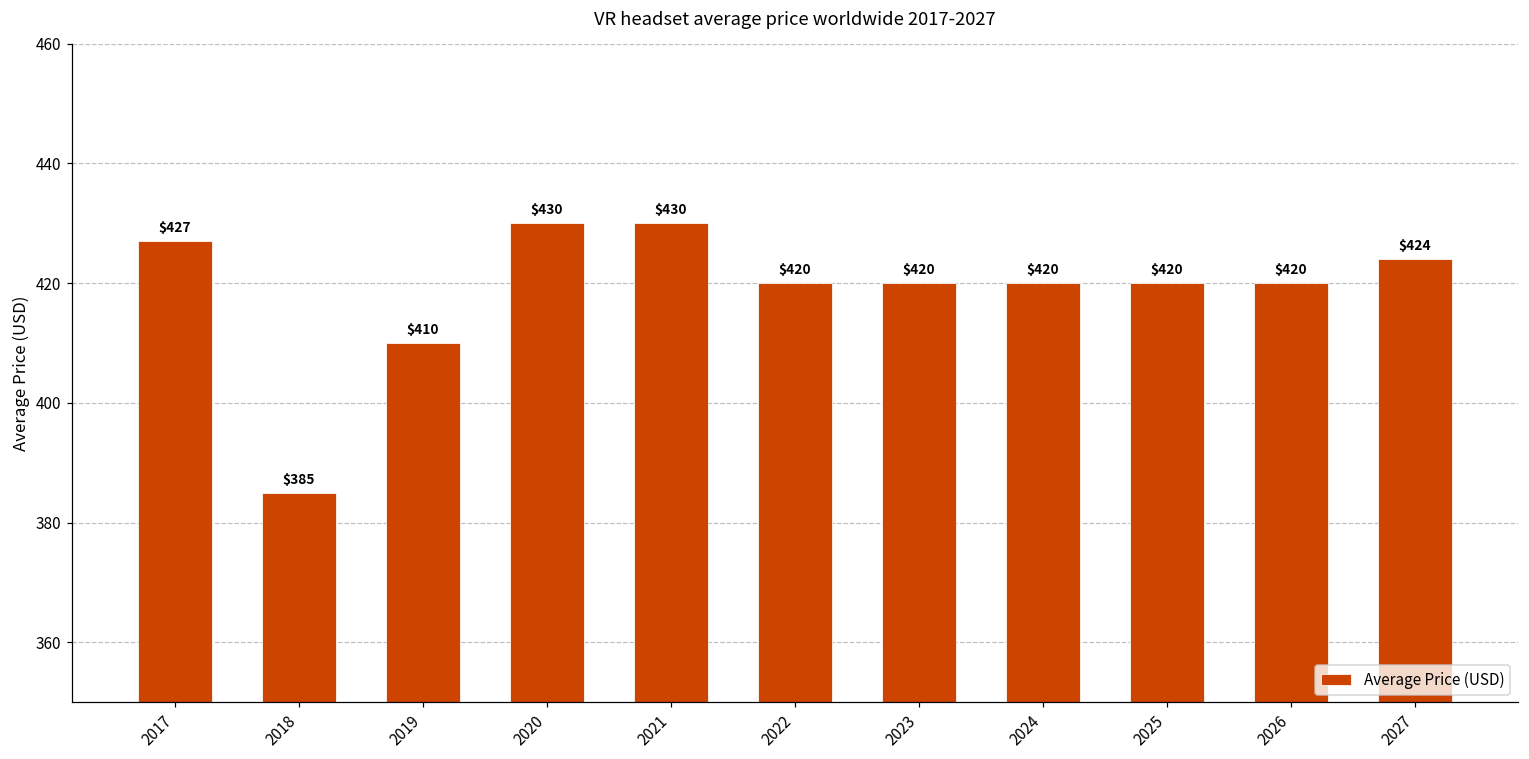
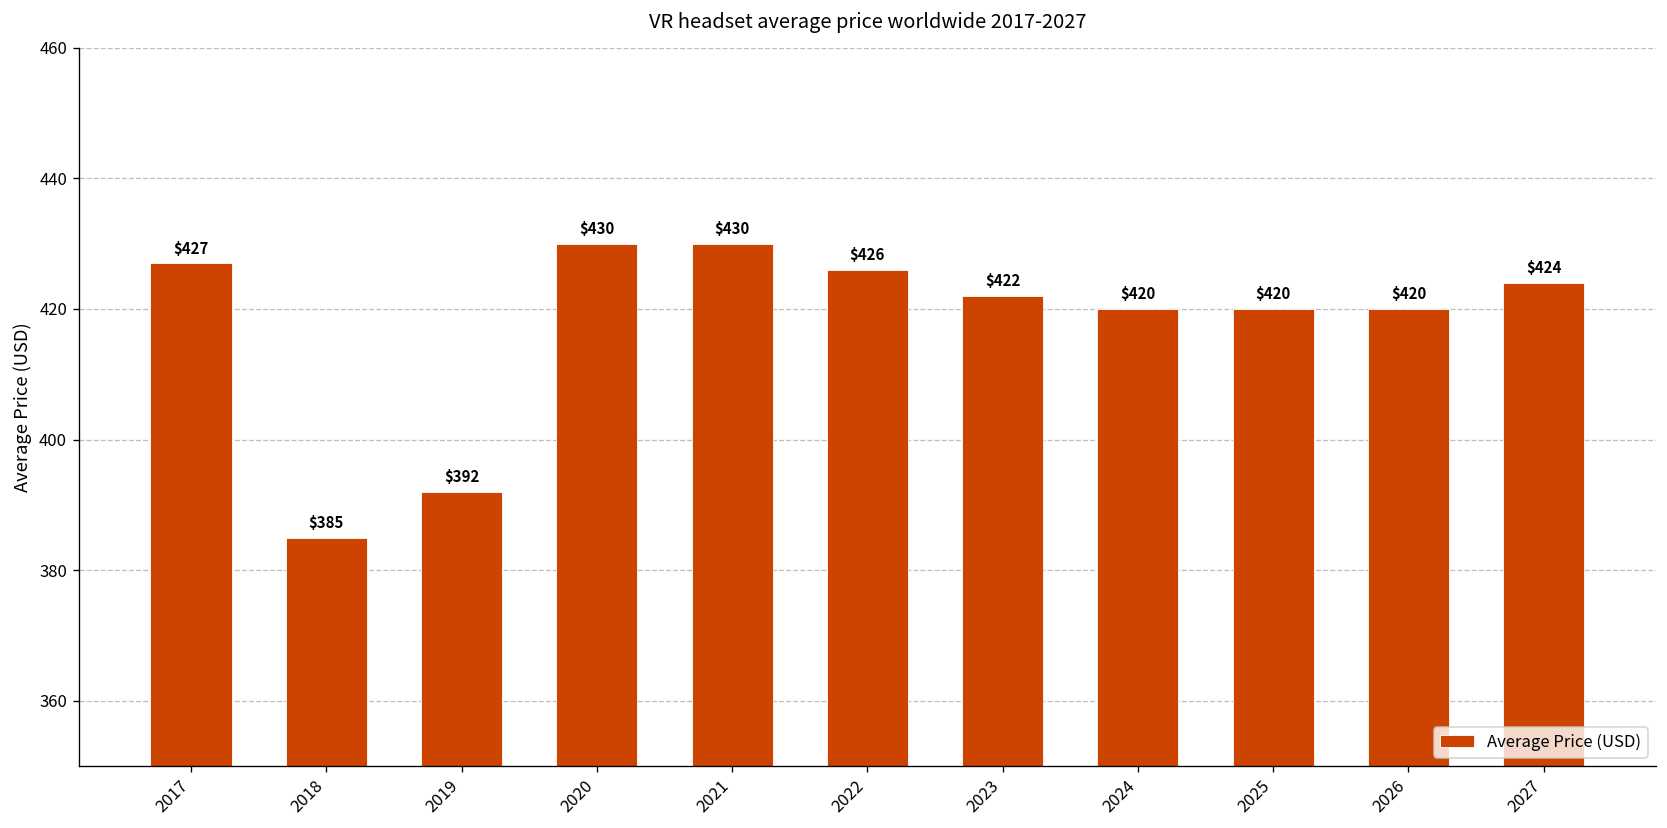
2019: $410 -> $392
2022: $420 -> $426
2023: $420 -> $422
